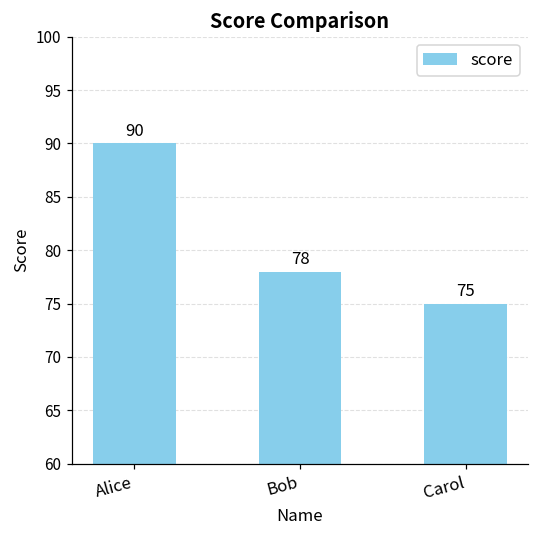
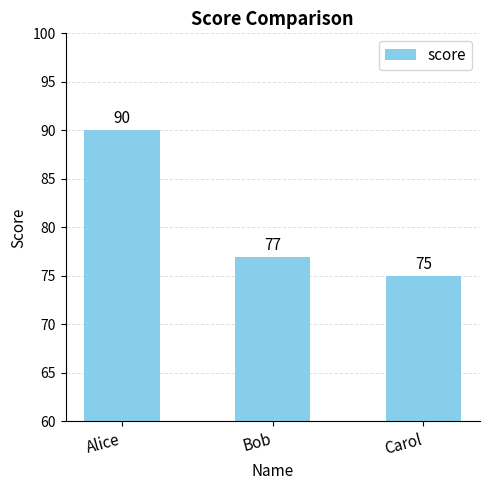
Bob: 78 -> 77
